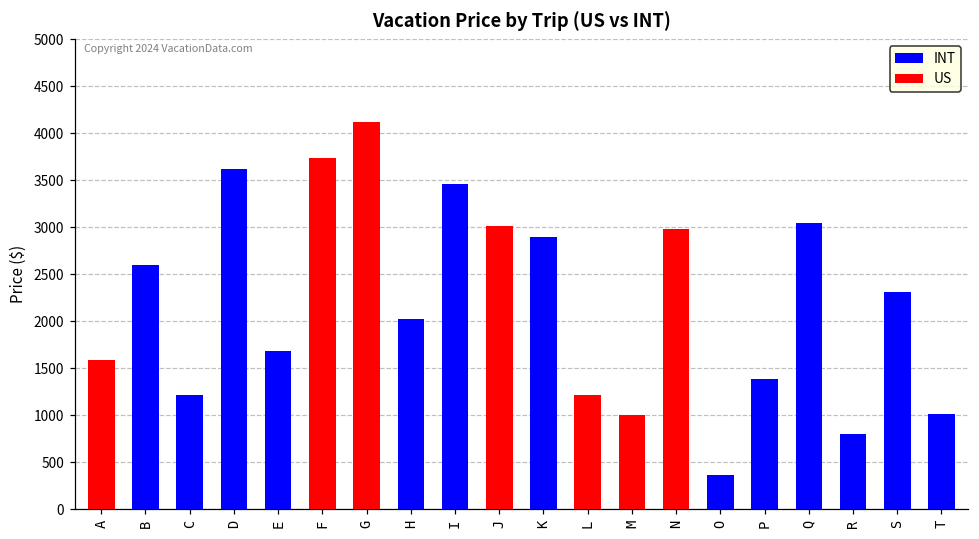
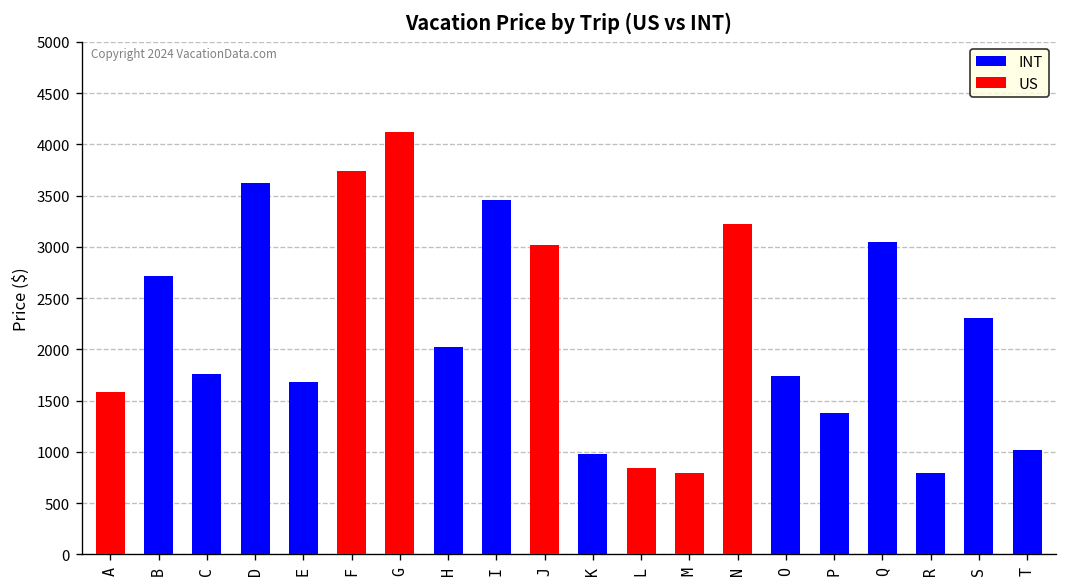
INT, B: 2600 -> 2700
INT, C: 1200 -> 1800
INT, K: 2900 -> 1000
US, L: 1200 -> 800
US, M: 1000 -> 800
US, N: 3000 -> 3200
INT, O: 400 -> 1700
